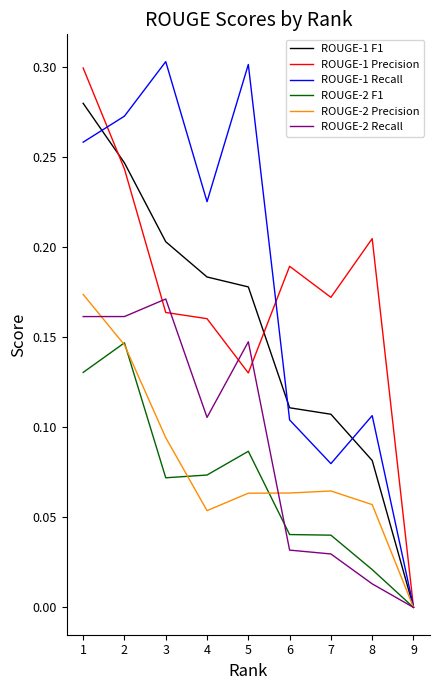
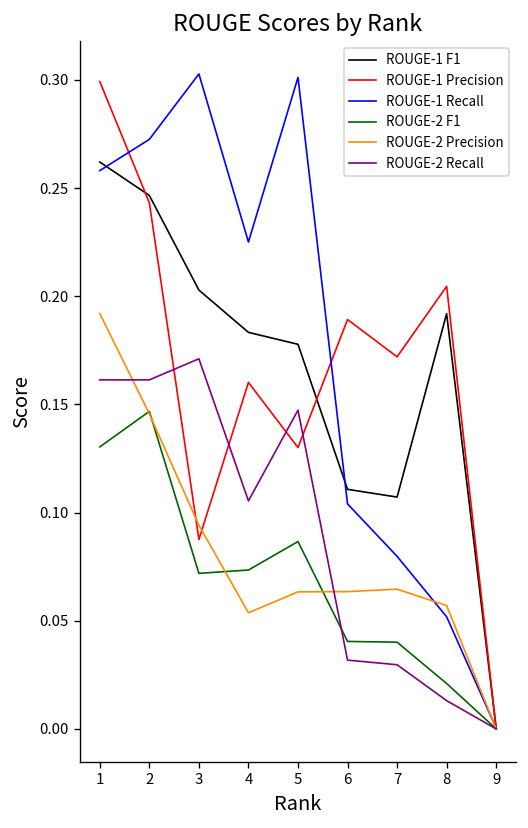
ROUGE-1 F1, 1: 0.280 -> 0.262
ROUGE-2 Precision, 1: 0.174 -> 0.192
ROUGE-1 Precision, 3: 0.164 -> 0.088
ROUGE-1 F1, 8: 0.082 -> 0.192
ROUGE-1 Recall, 8: 0.106 -> 0.052
